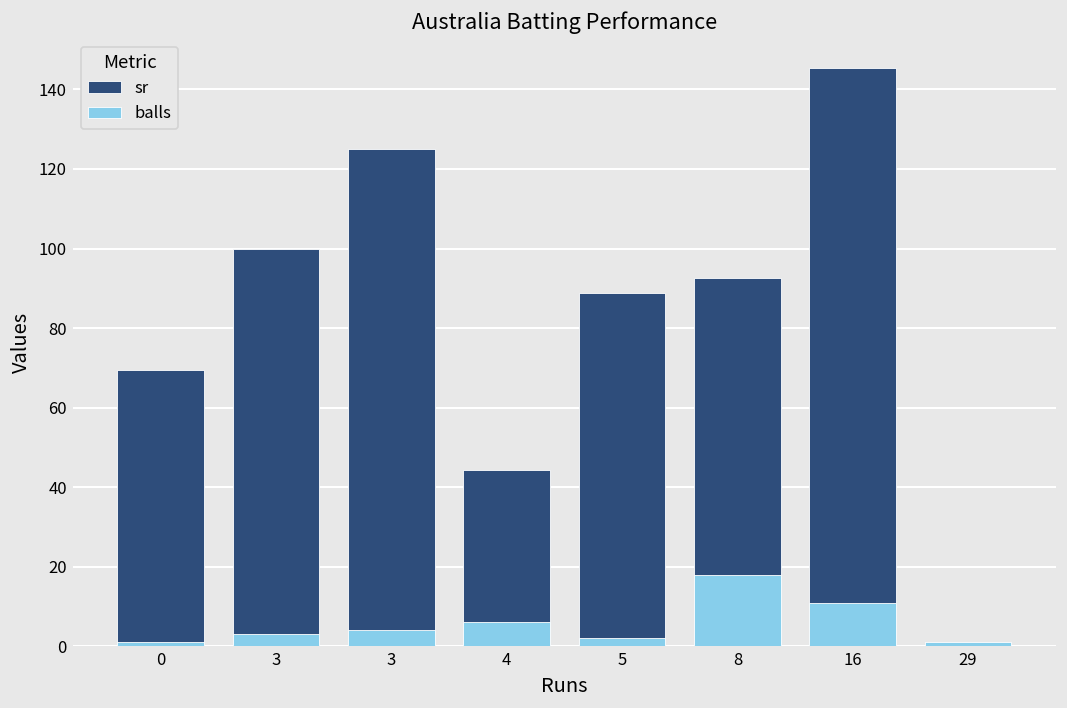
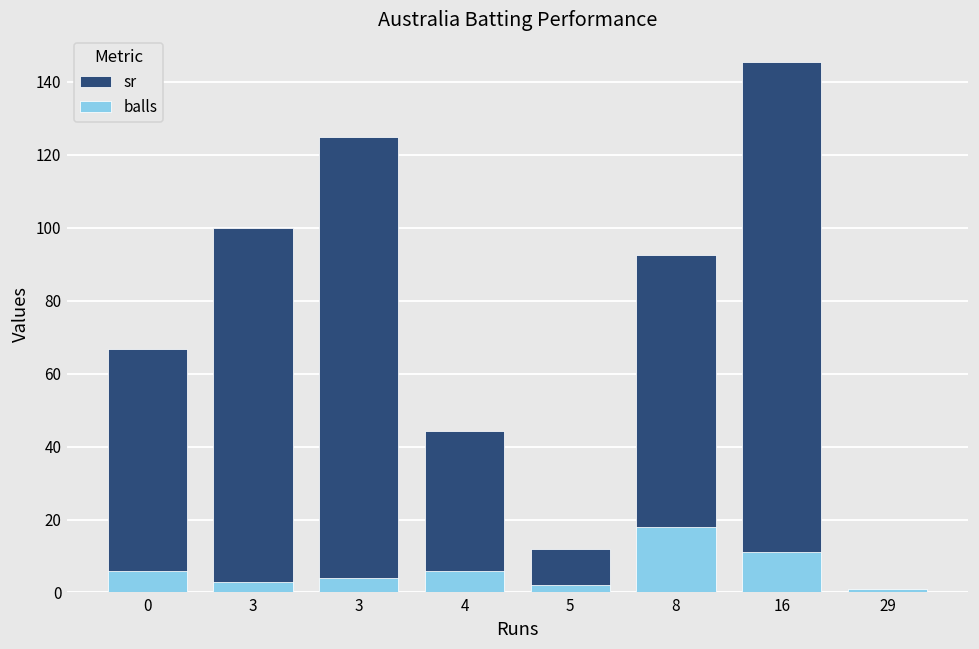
sr, 0: 70 -> 67
balls, 0: 1 -> 6
sr, 5: 89 -> 12
